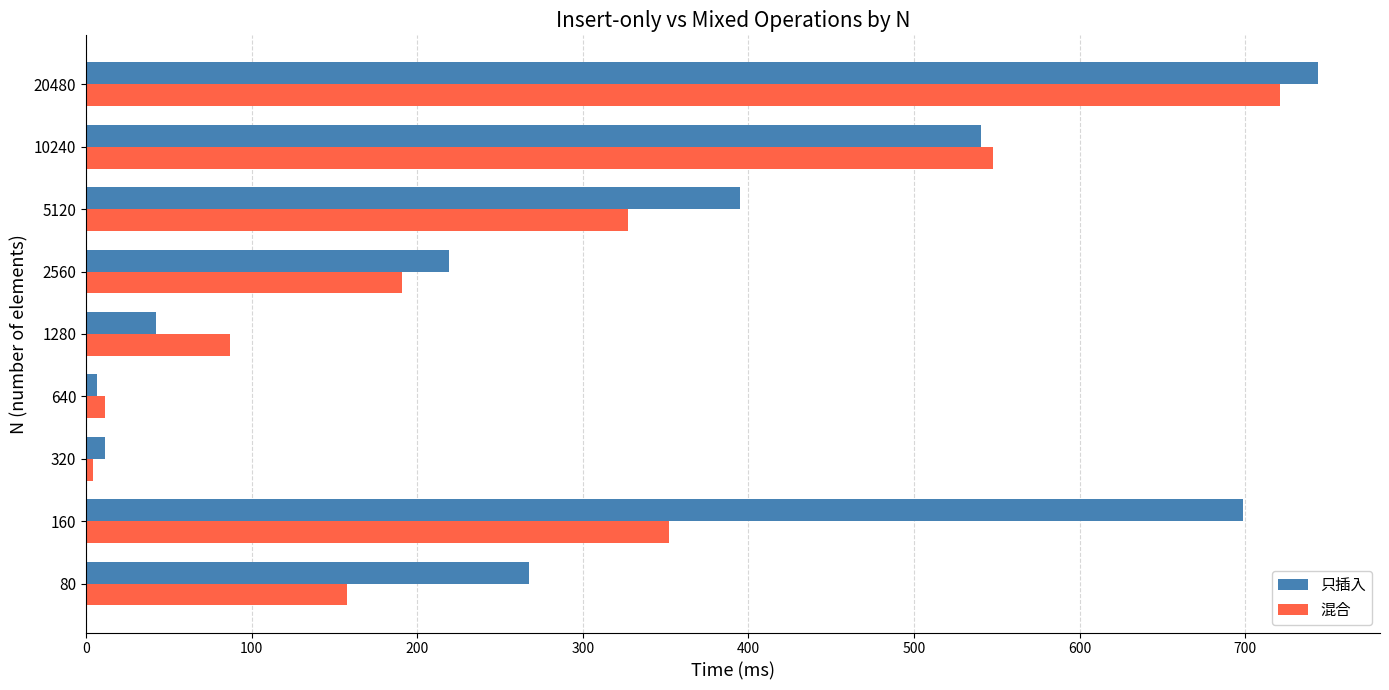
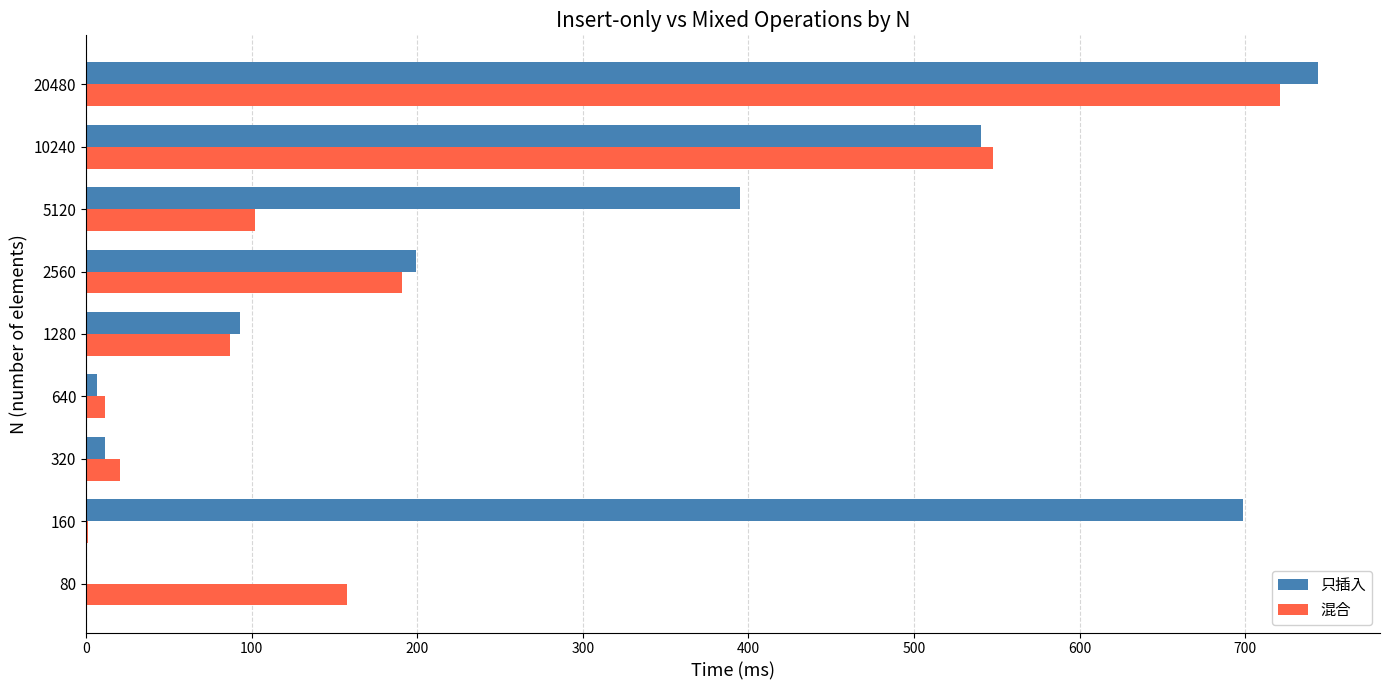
混合, 5120: 327 -> 102
只插入, 2560: 220 -> 199
只插入, 1280: 42 -> 93
混合, 320: 4 -> 21
混合, 160: 352 -> 1
只插入, 80: 268 -> 1
